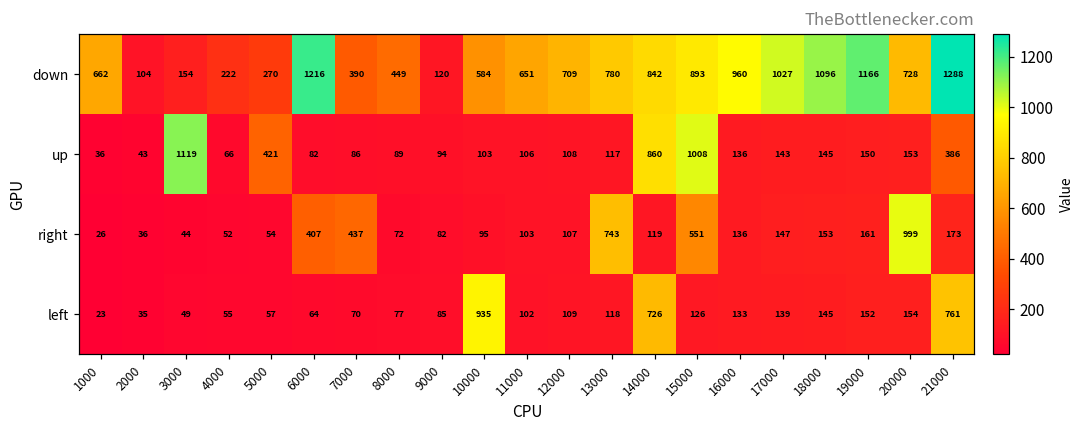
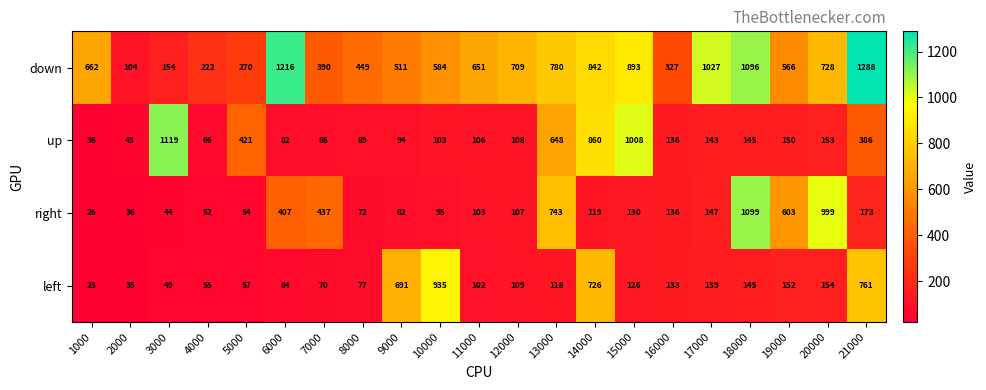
down, 9000: 120 -> 511
down, 16000: 960 -> 327
down, 19000: 1166 -> 566
up, 13000: 117 -> 648
right, 15000: 551 -> 130
right, 18000: 153 -> 1099
right, 19000: 161 -> 603
left, 9000: 85 -> 691
